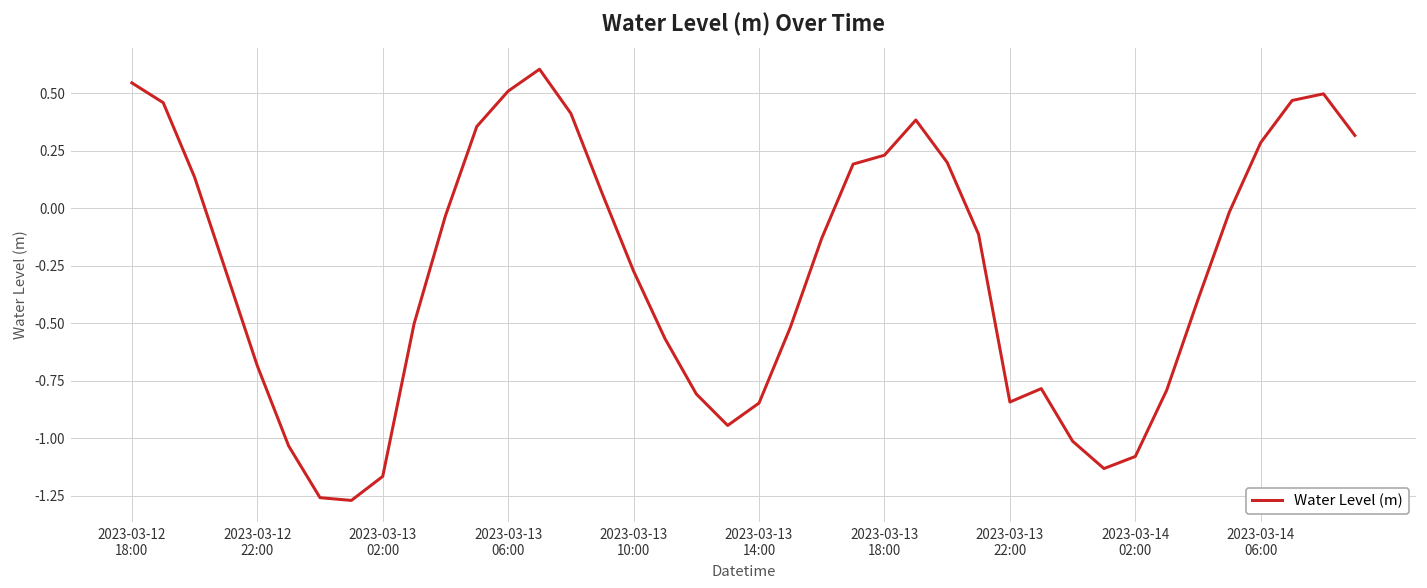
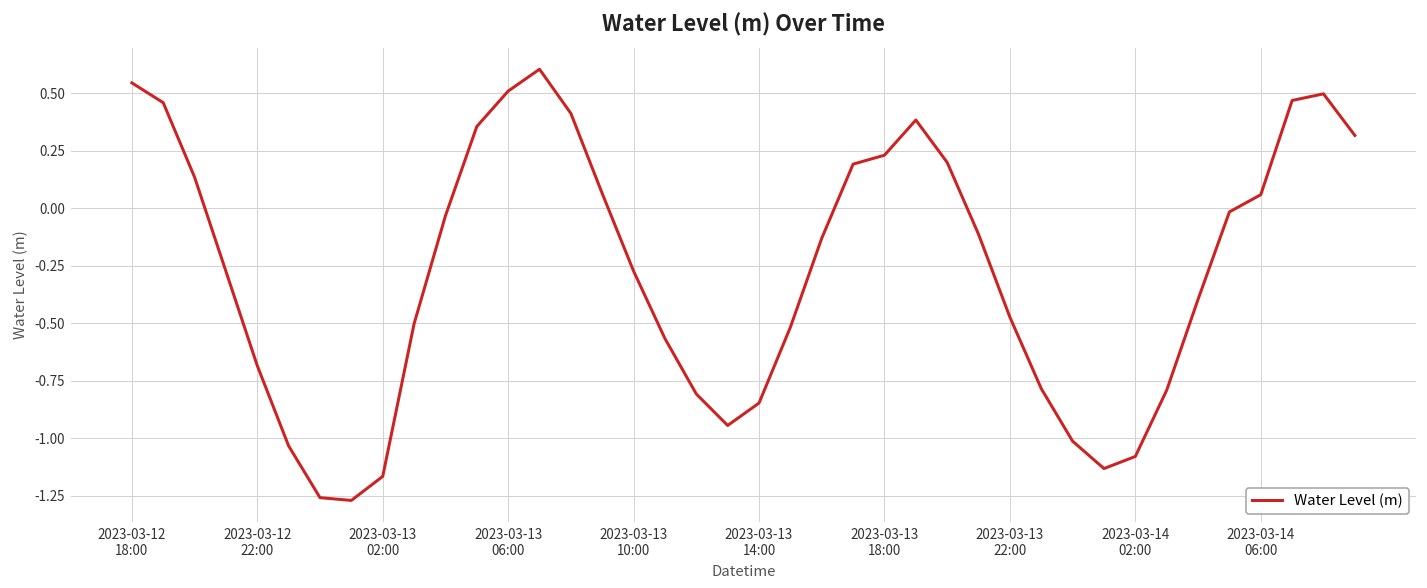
2023-03-13 22:00: -0.84 -> -0.47
2023-03-14 06:00: 0.29 -> 0.06
